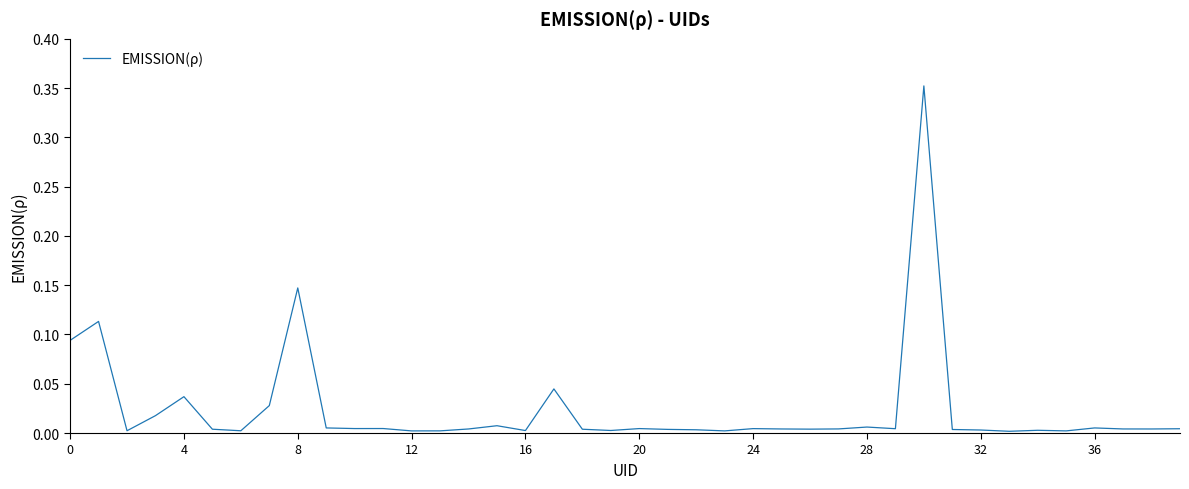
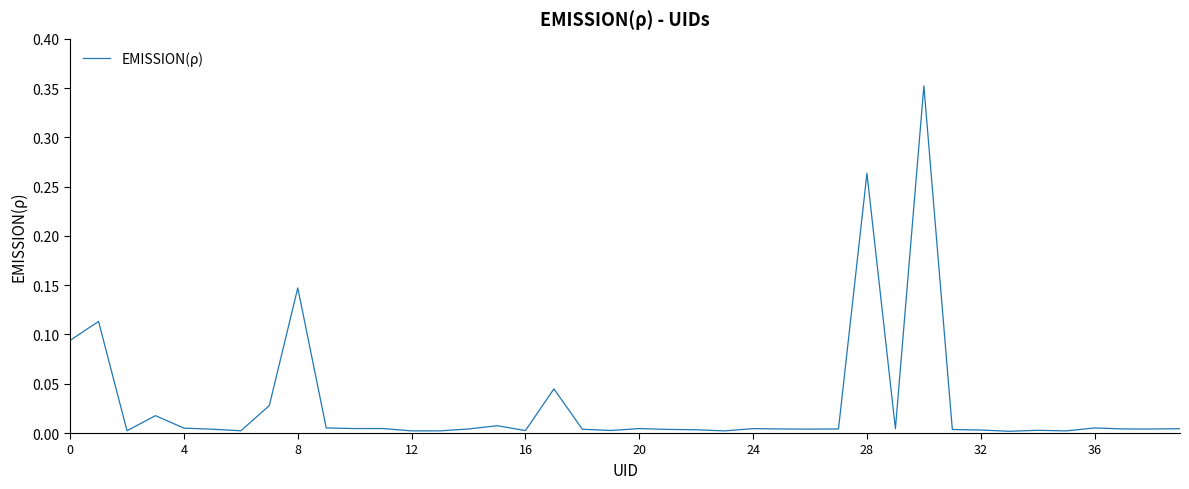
4: 0.04 -> 0.00
28: 0.01 -> 0.26
